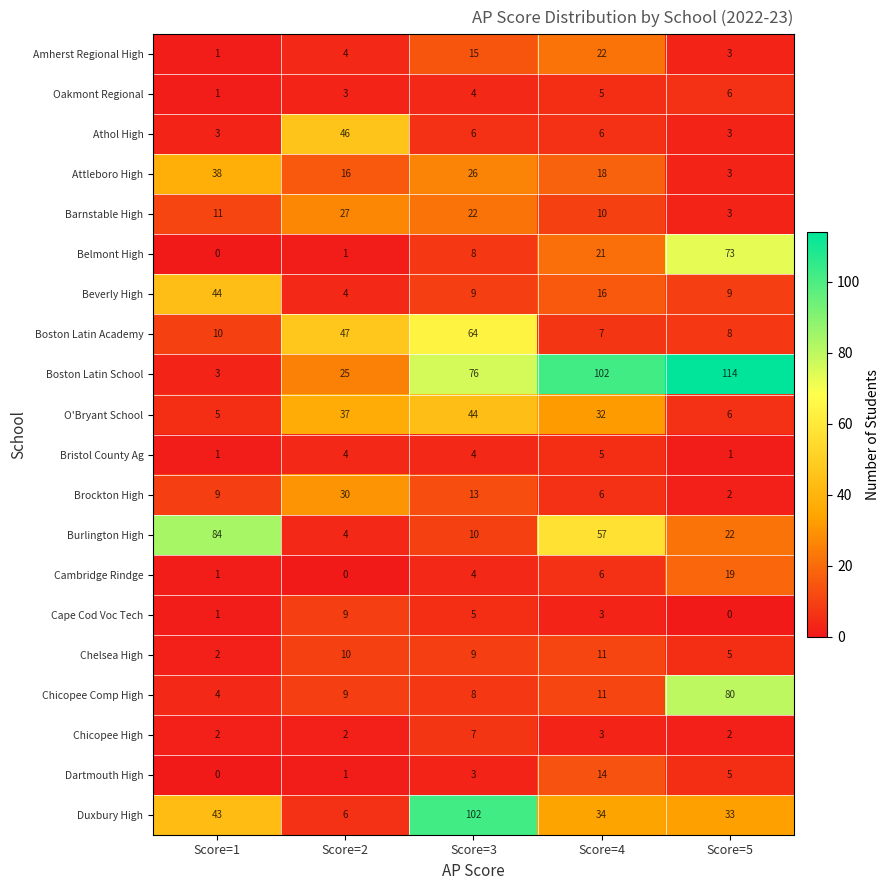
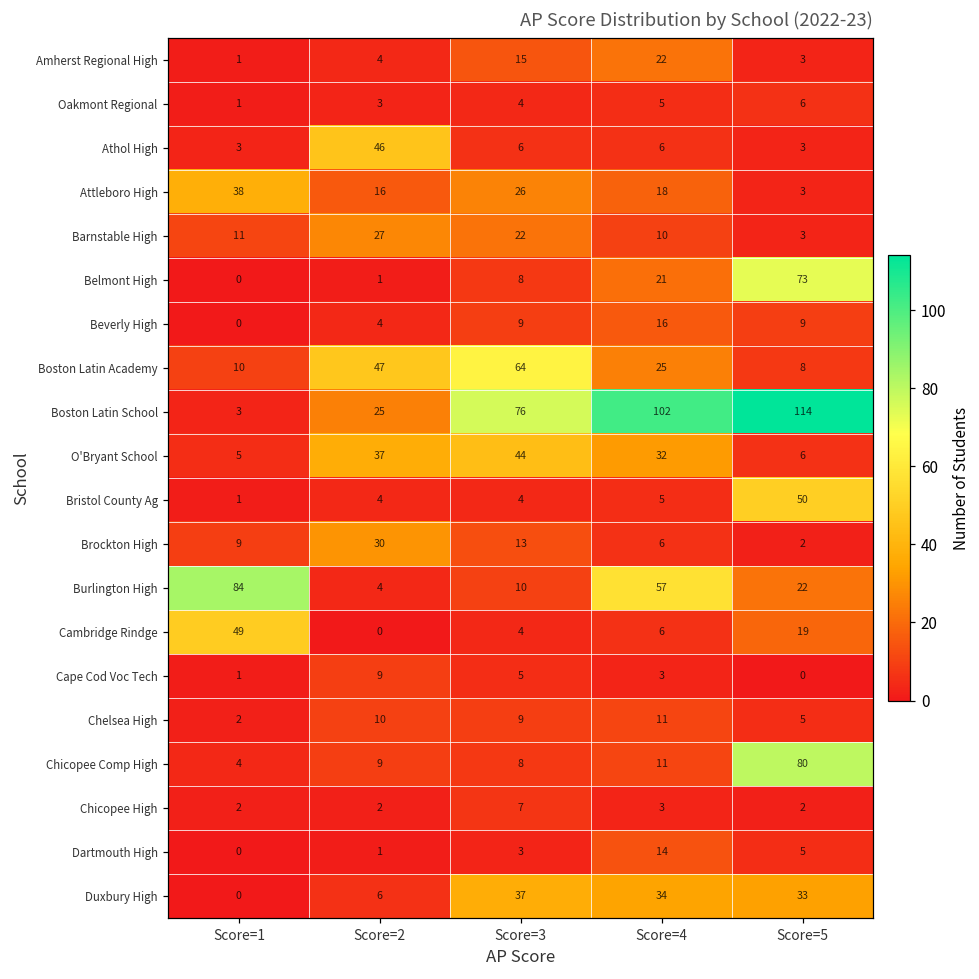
Beverly High, Score=1: 44 -> 0
Boston Latin Academy, Score=4: 7 -> 25
Bristol County Ag, Score=5: 1 -> 50
Cambridge Rindge, Score=1: 1 -> 49
Duxbury High, Score=1: 43 -> 0
Duxbury High, Score=3: 102 -> 37
